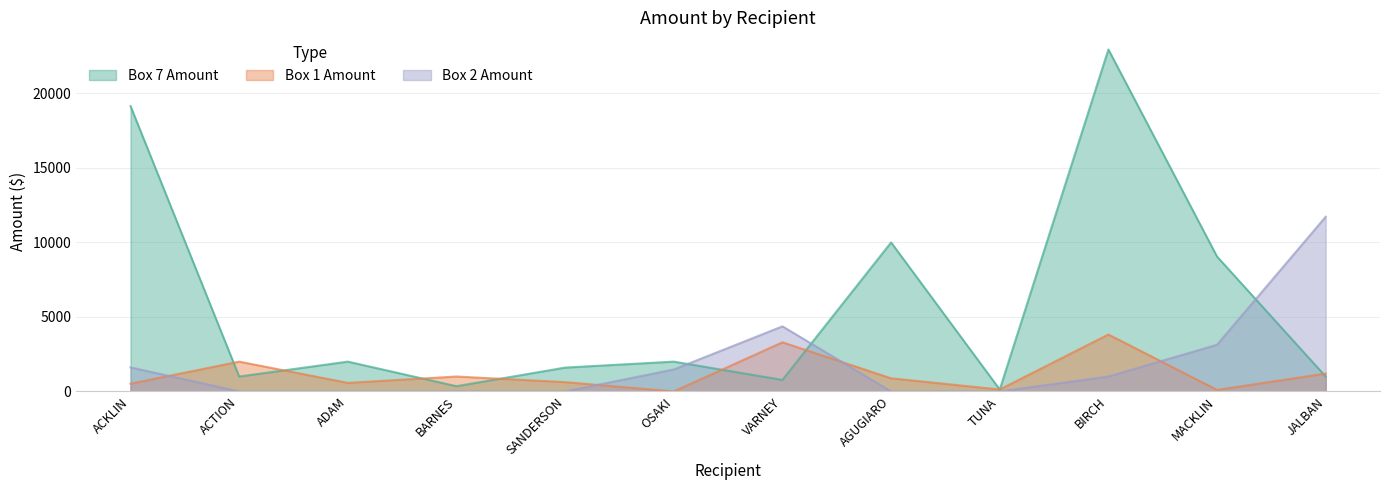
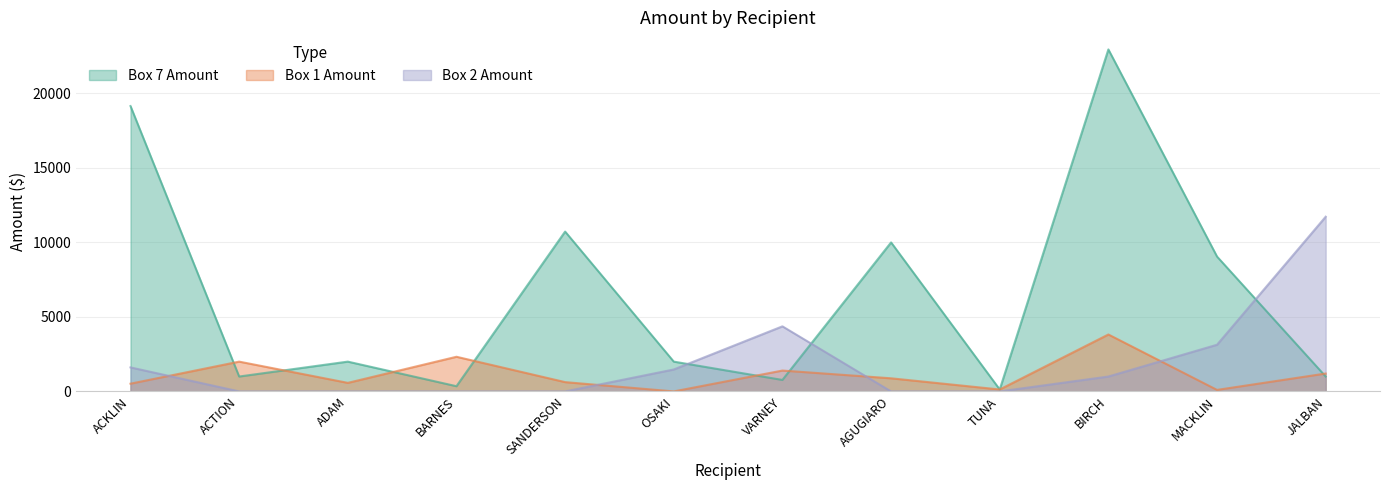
Box 1 Amount, BARNES: 1000 -> 2300
Box 7 Amount, SANDERSON: 1600 -> 10700
Box 1 Amount, VARNEY: 3300 -> 1400
